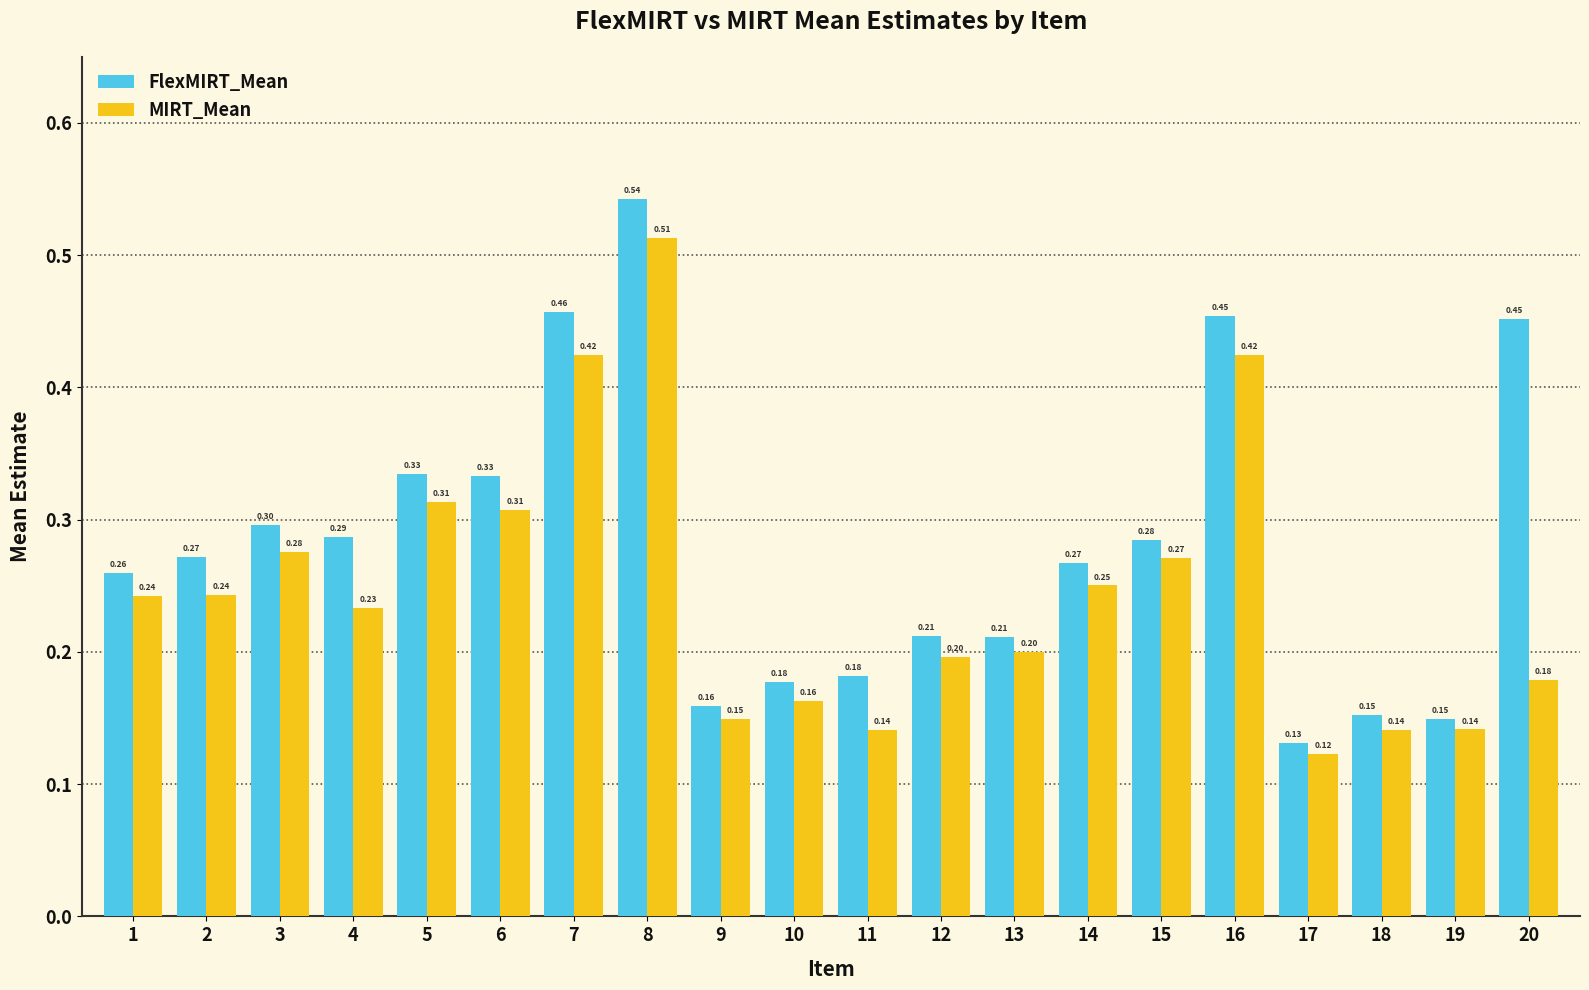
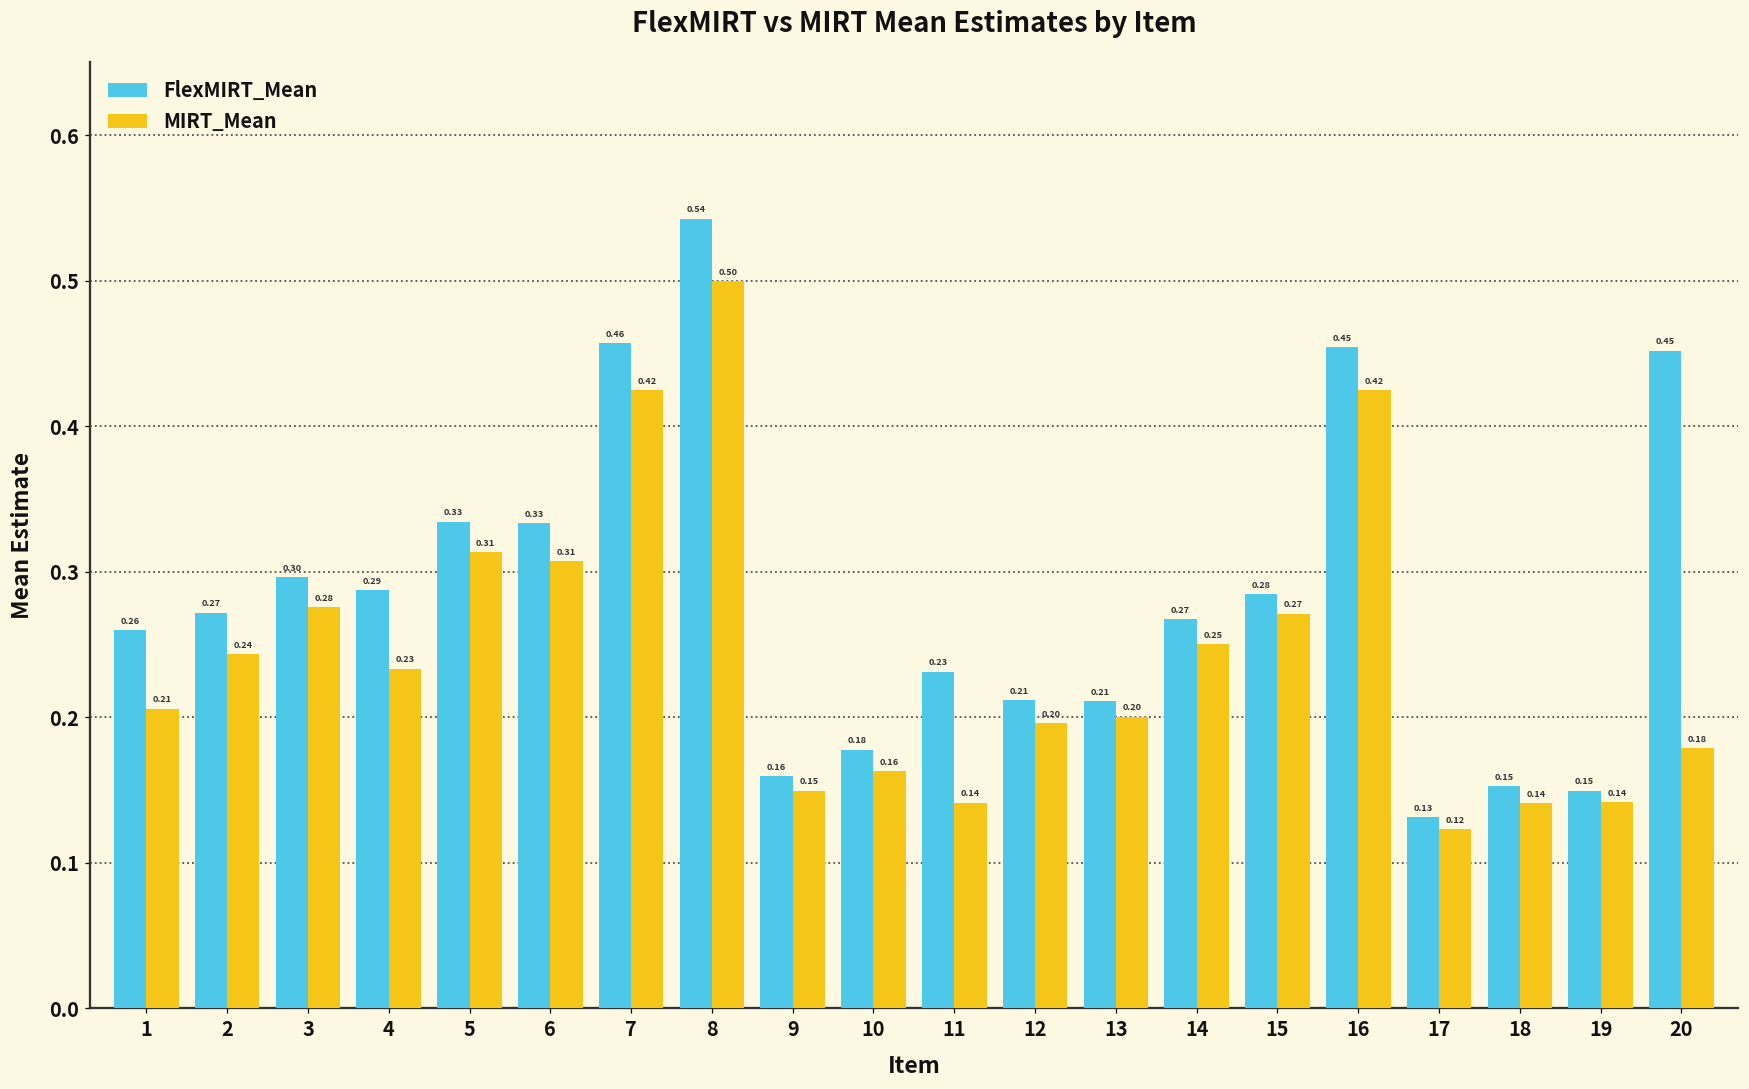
MIRT_Mean, 1: 0.24 -> 0.21
MIRT_Mean, 8: 0.51 -> 0.50
FlexMIRT_Mean, 11: 0.18 -> 0.23
